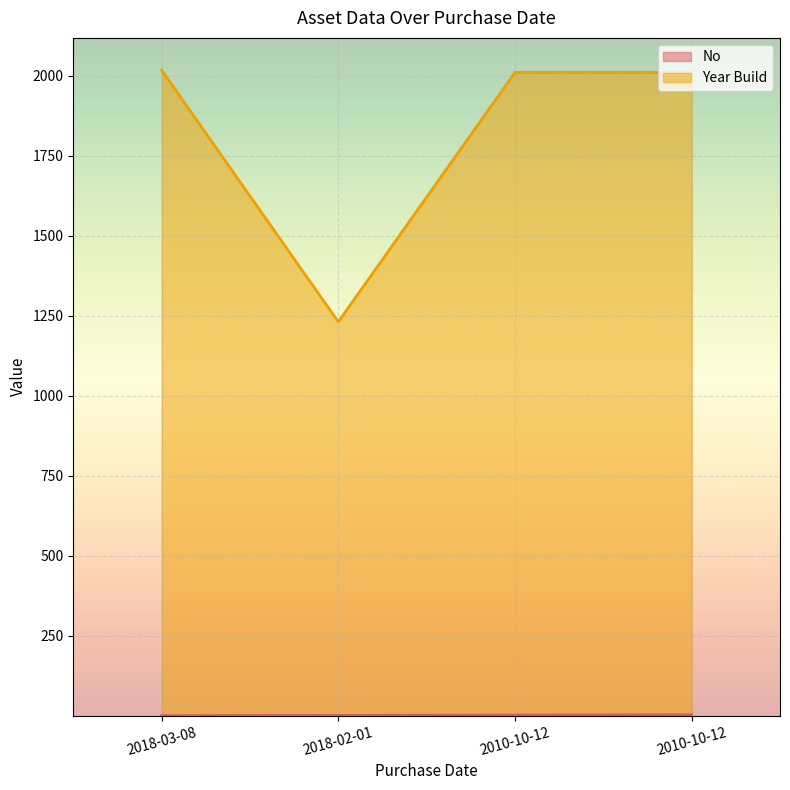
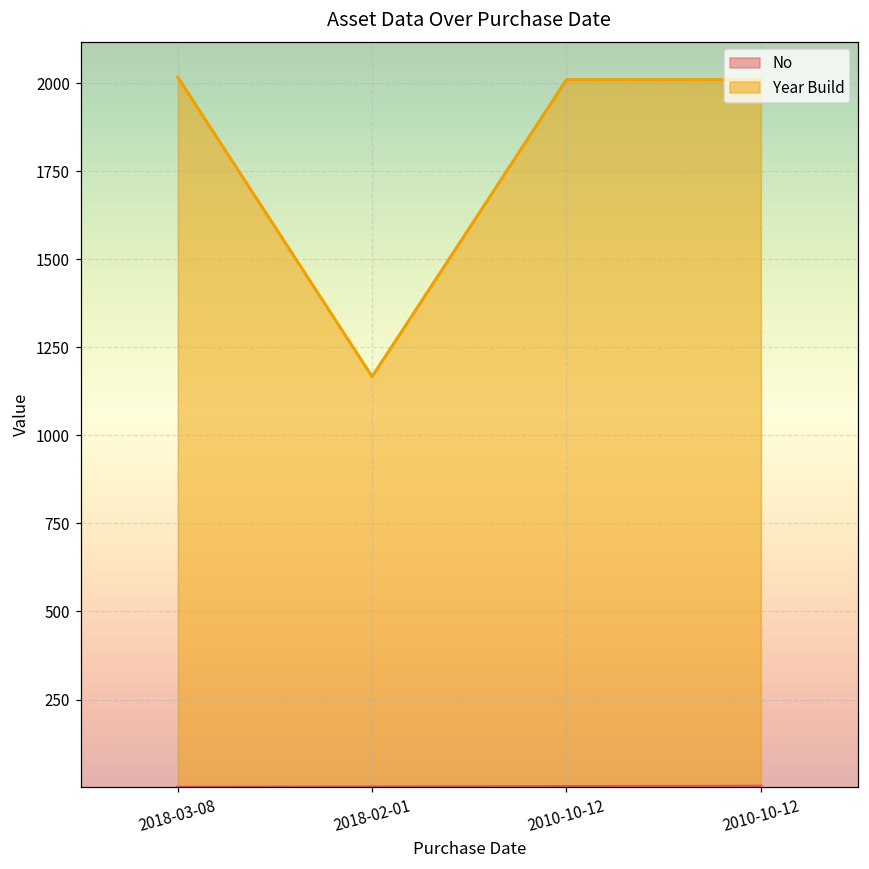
Year Build, 2018-02-01: 1230 -> 1170
